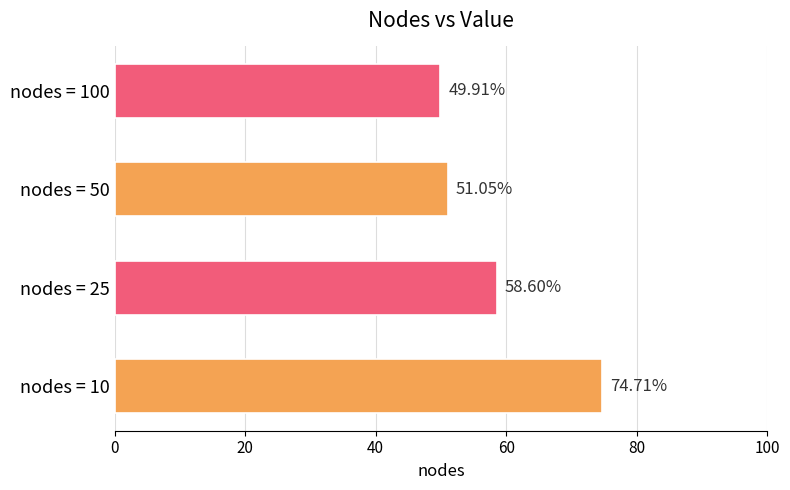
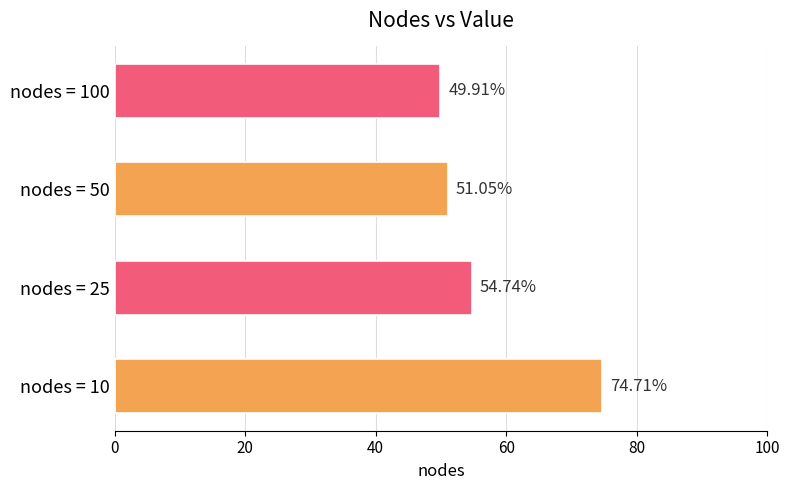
nodes = 25: 58.60% -> 54.74%
